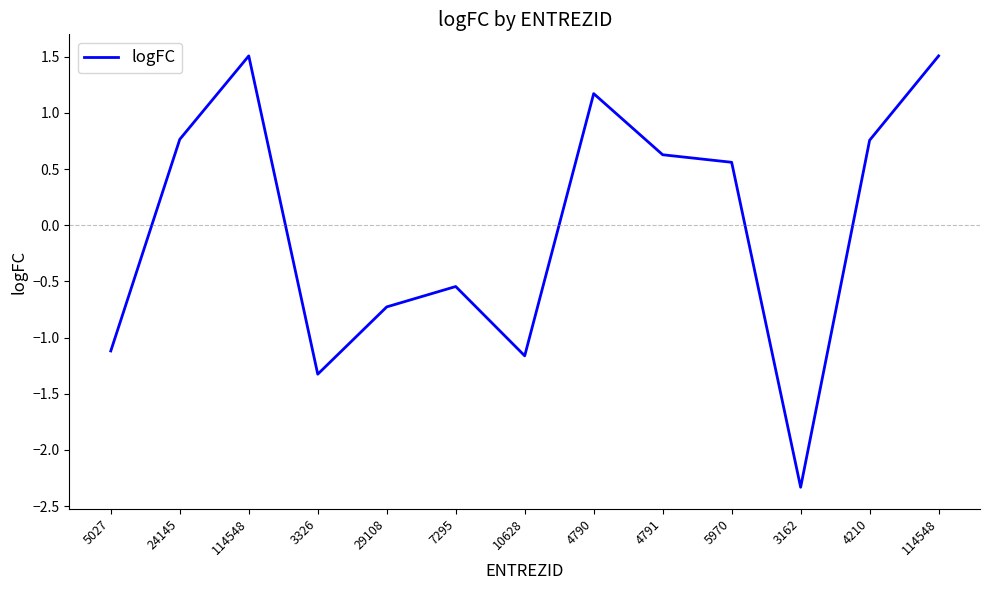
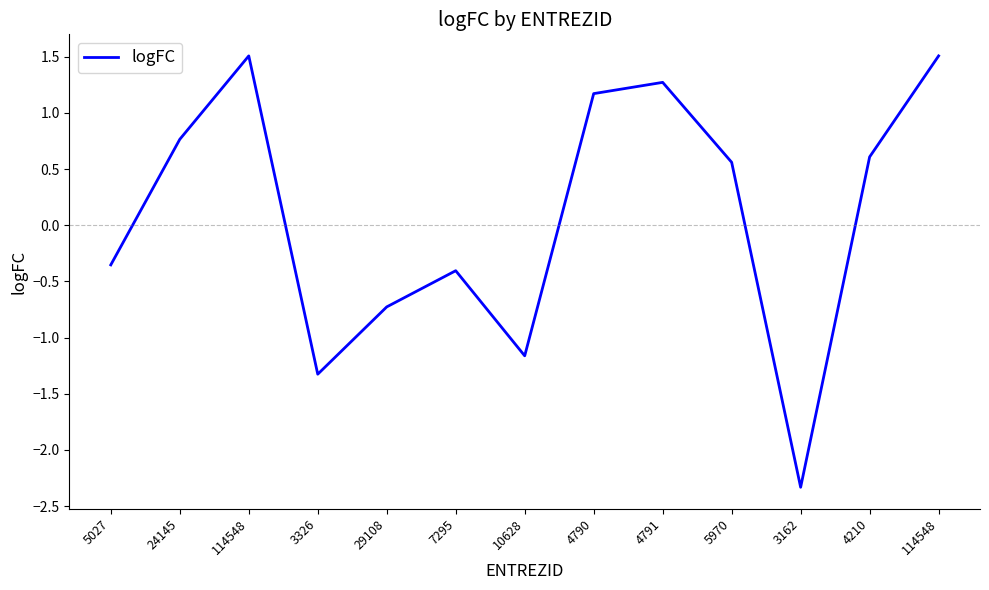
5027: -1.12 -> -0.35
7295: -0.55 -> -0.40
4791: 0.63 -> 1.27
4210: 0.76 -> 0.61
